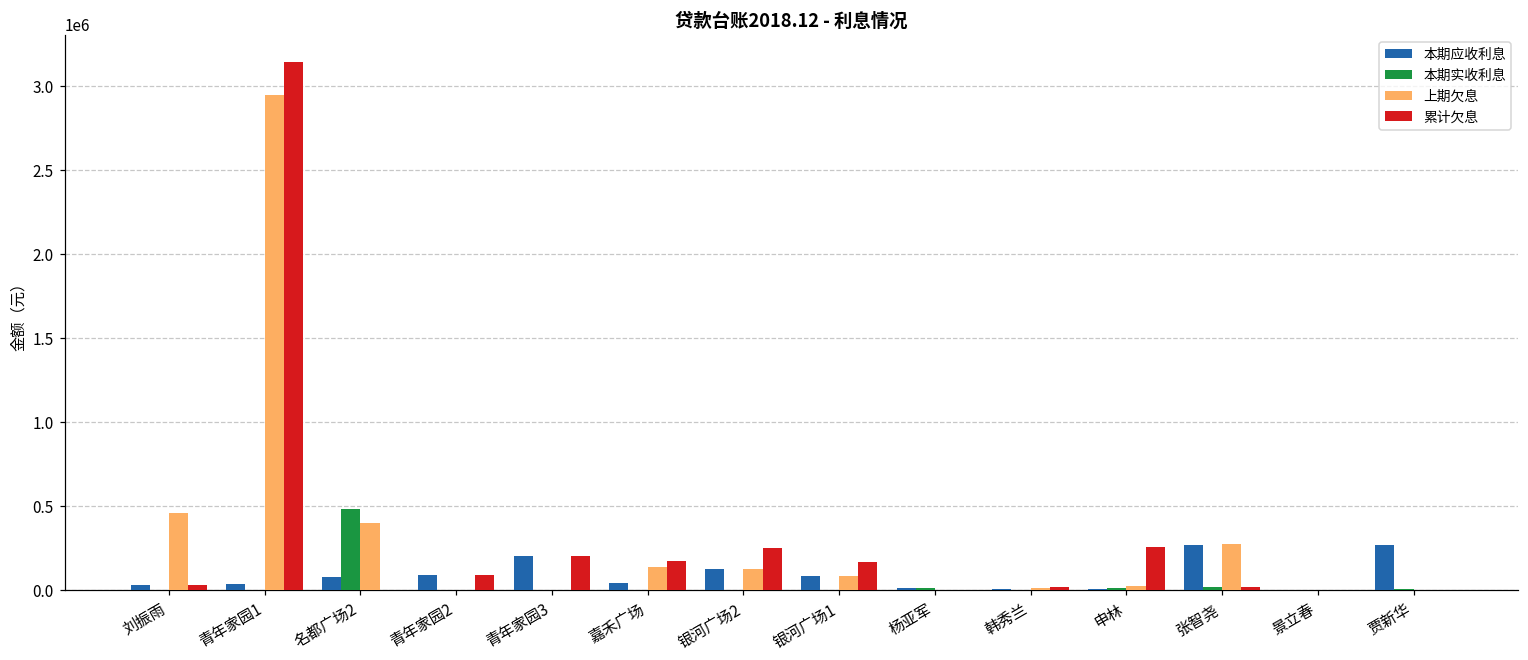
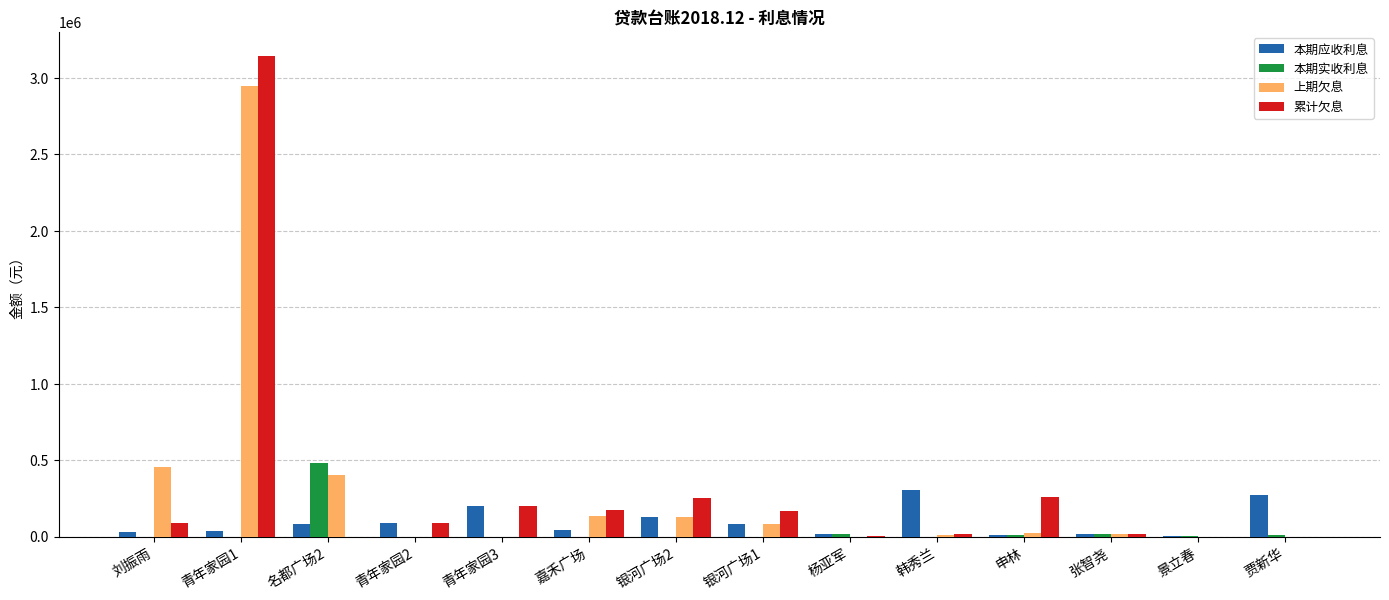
累计欠息, 刘振雨: 30000 -> 90000
本期应收利息, 韩秀兰: 10000 -> 300000
本期应收利息, 张智尧: 270000 -> 20000
上期欠息, 张智尧: 270000 -> 20000
